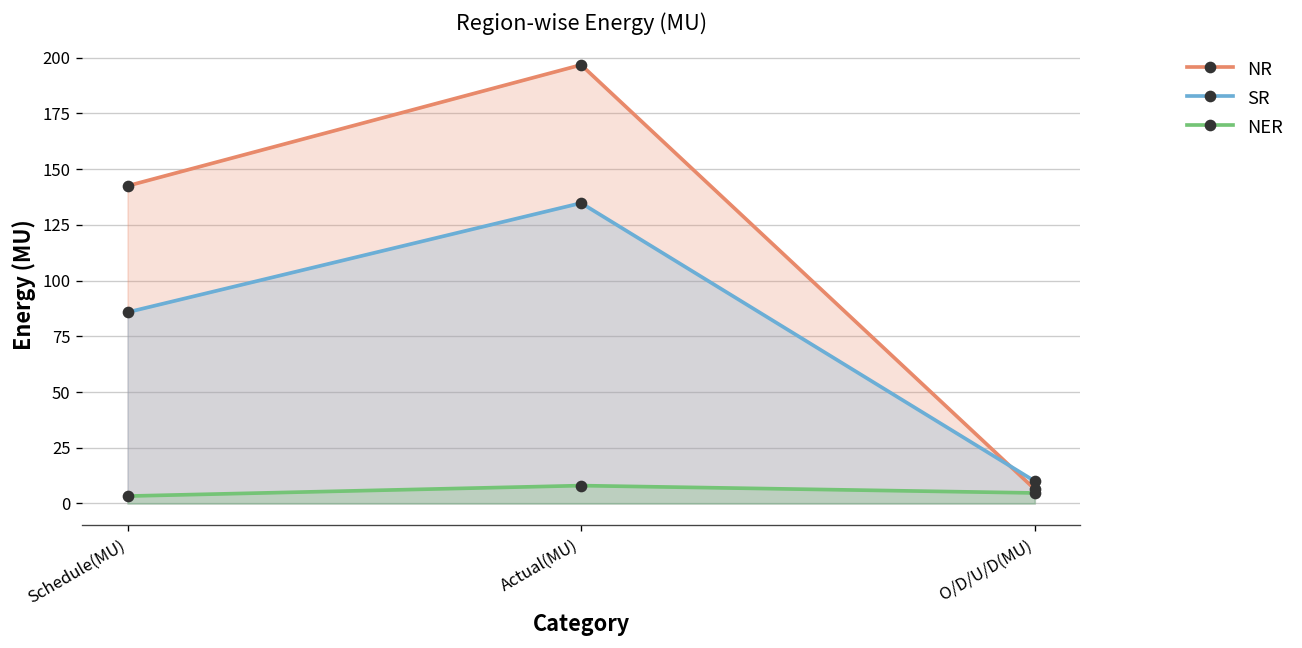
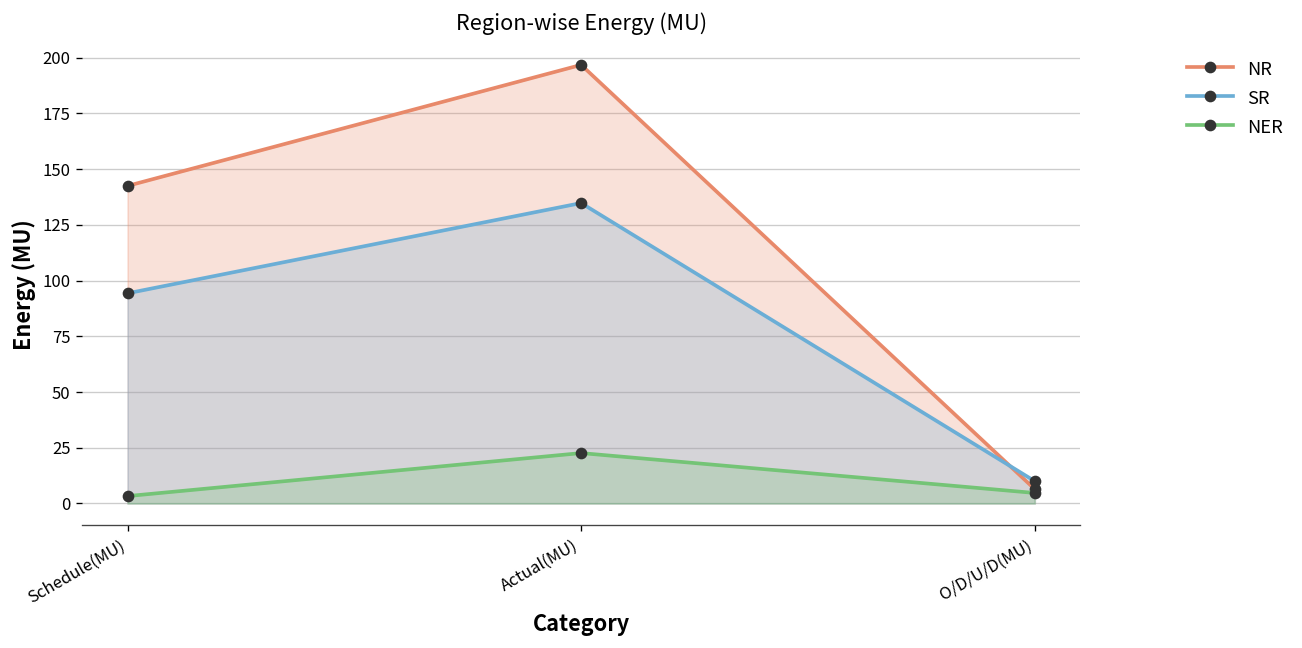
SR, Schedule(MU): 86 -> 94
NER, Actual(MU): 8 -> 23
